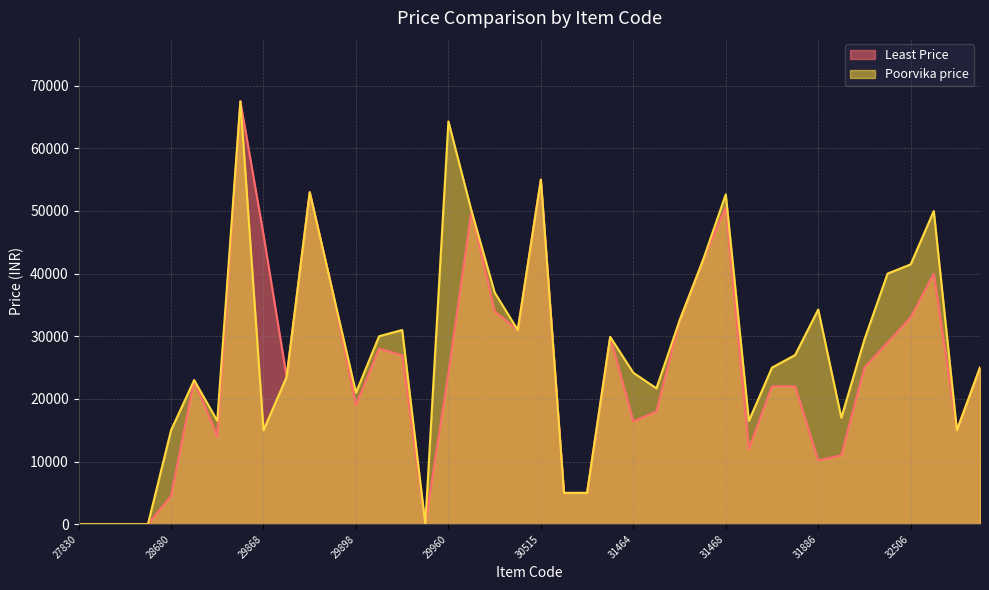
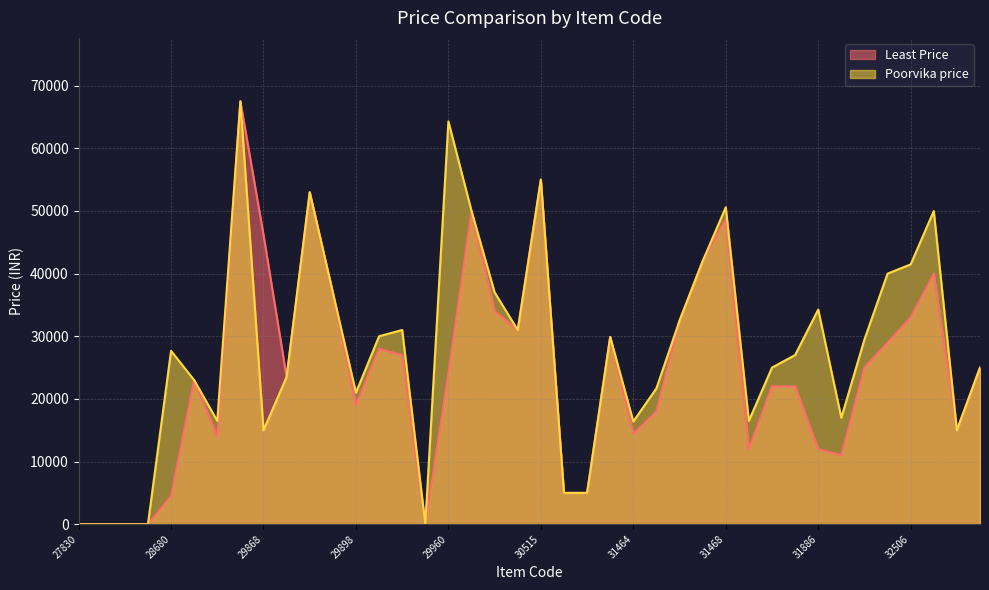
Poorvika price, 28680: 15000 -> 28000
Least Price, 31464: 16000 -> 14000
Poorvika price, 31464: 24000 -> 16000
Least Price, 31468: 51000 -> 49000
Poorvika price, 31468: 53000 -> 51000
Least Price, 31886: 10000 -> 12000
